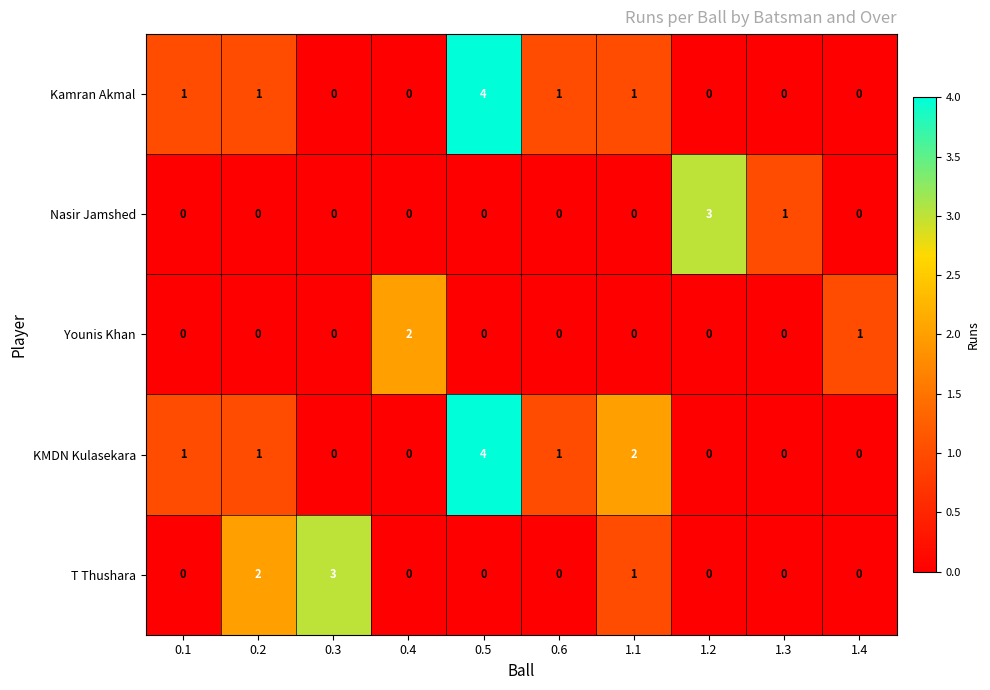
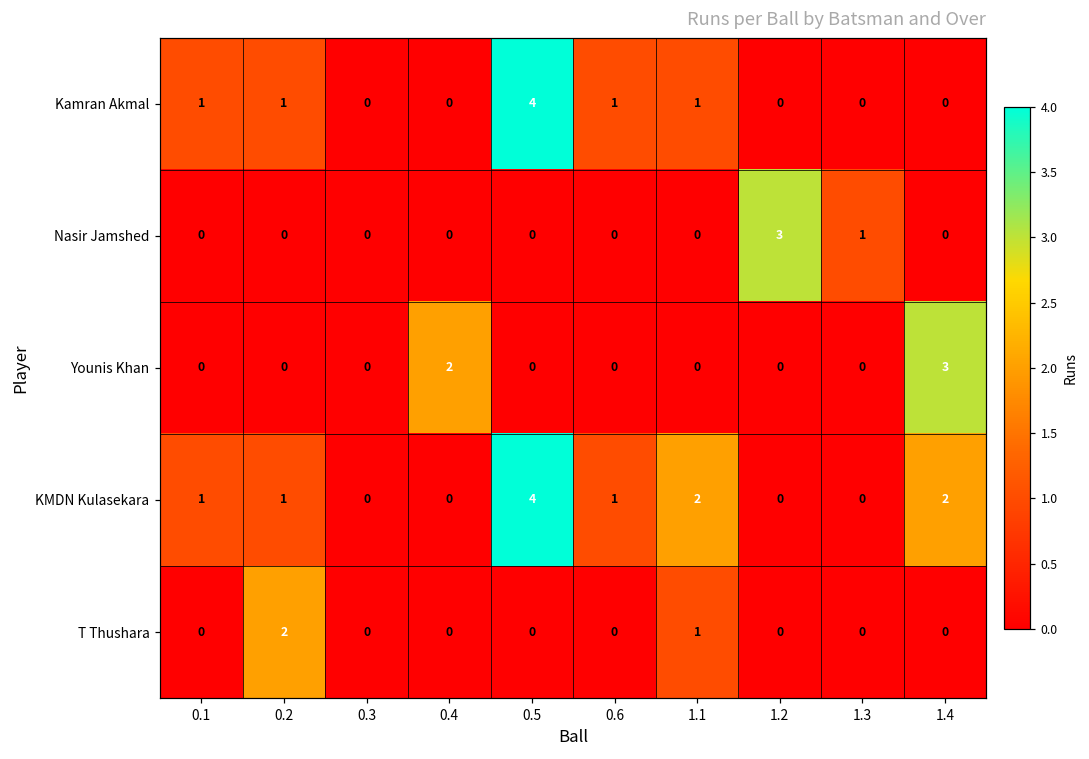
Younis Khan, 1.4: 1 -> 3
KMDN Kulasekara, 1.4: 0 -> 2
T Thushara, 0.3: 3 -> 0
